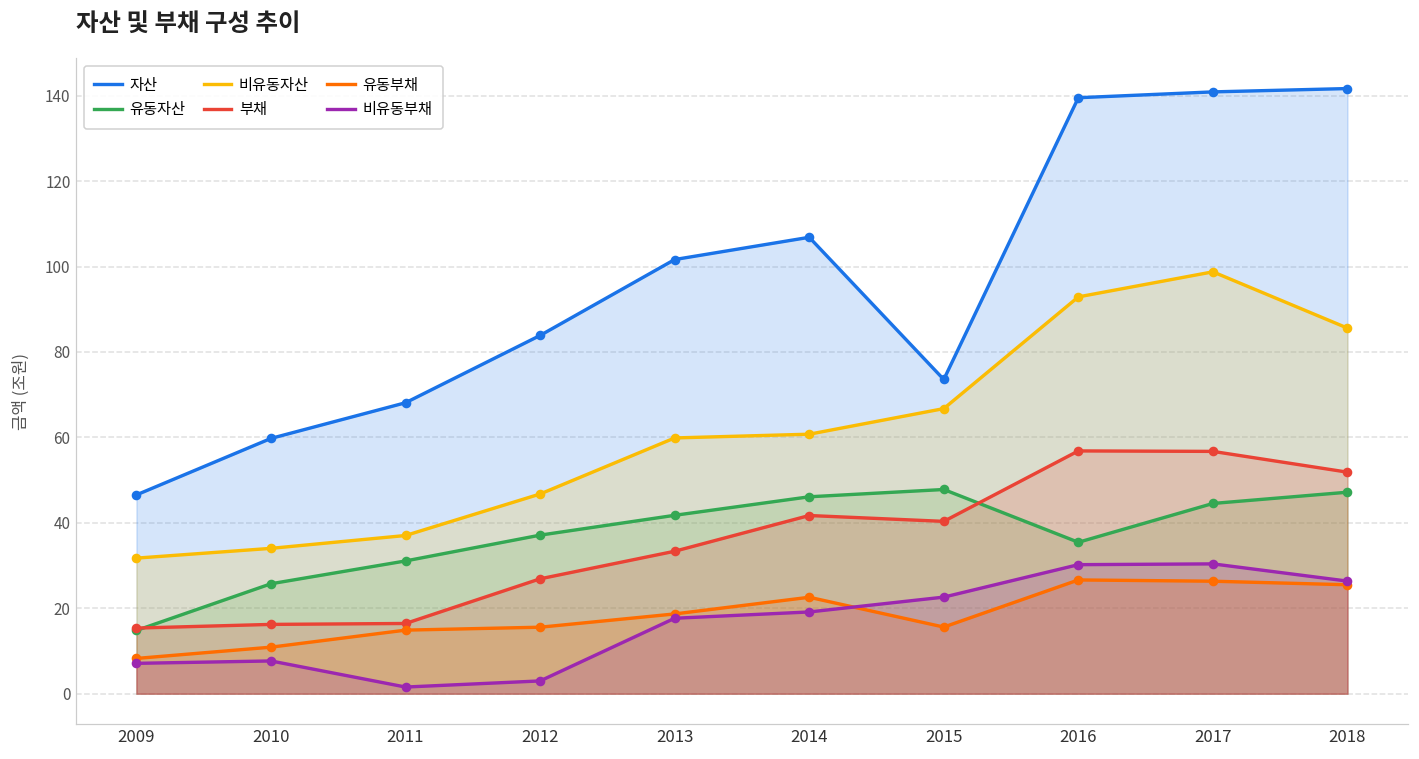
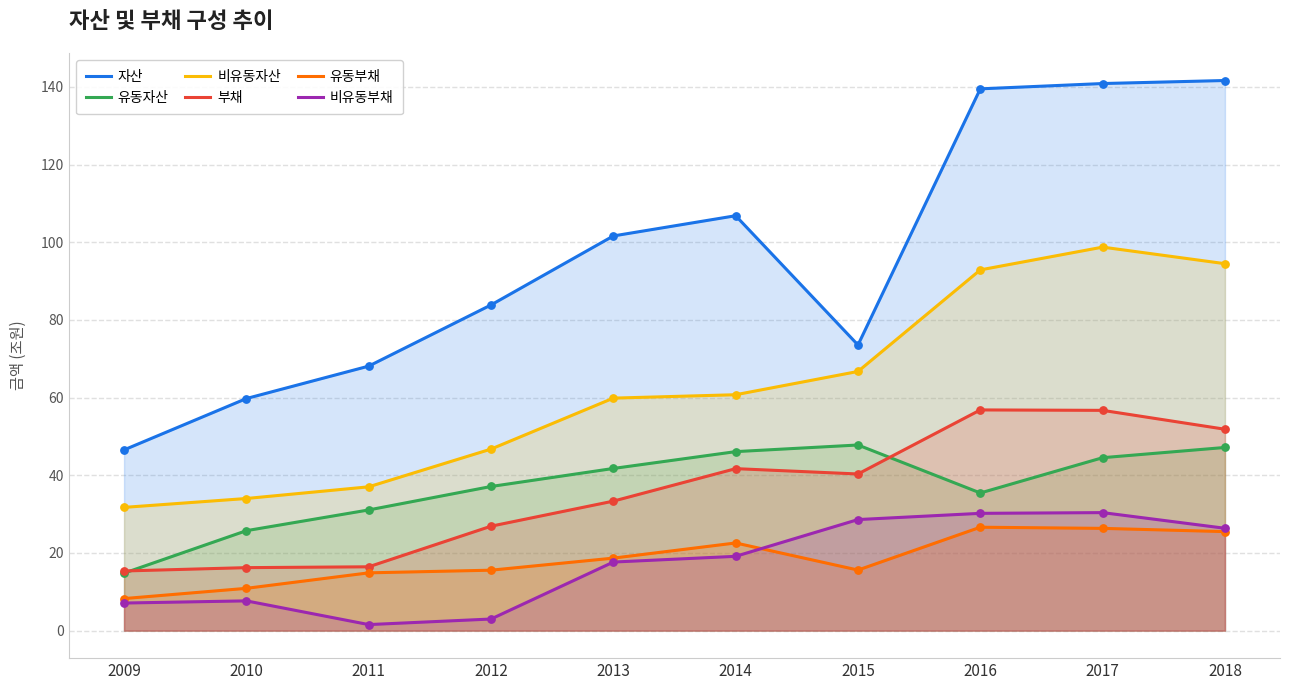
비유동부채, 2015: 23 -> 29
비유동자산, 2018: 86 -> 94
